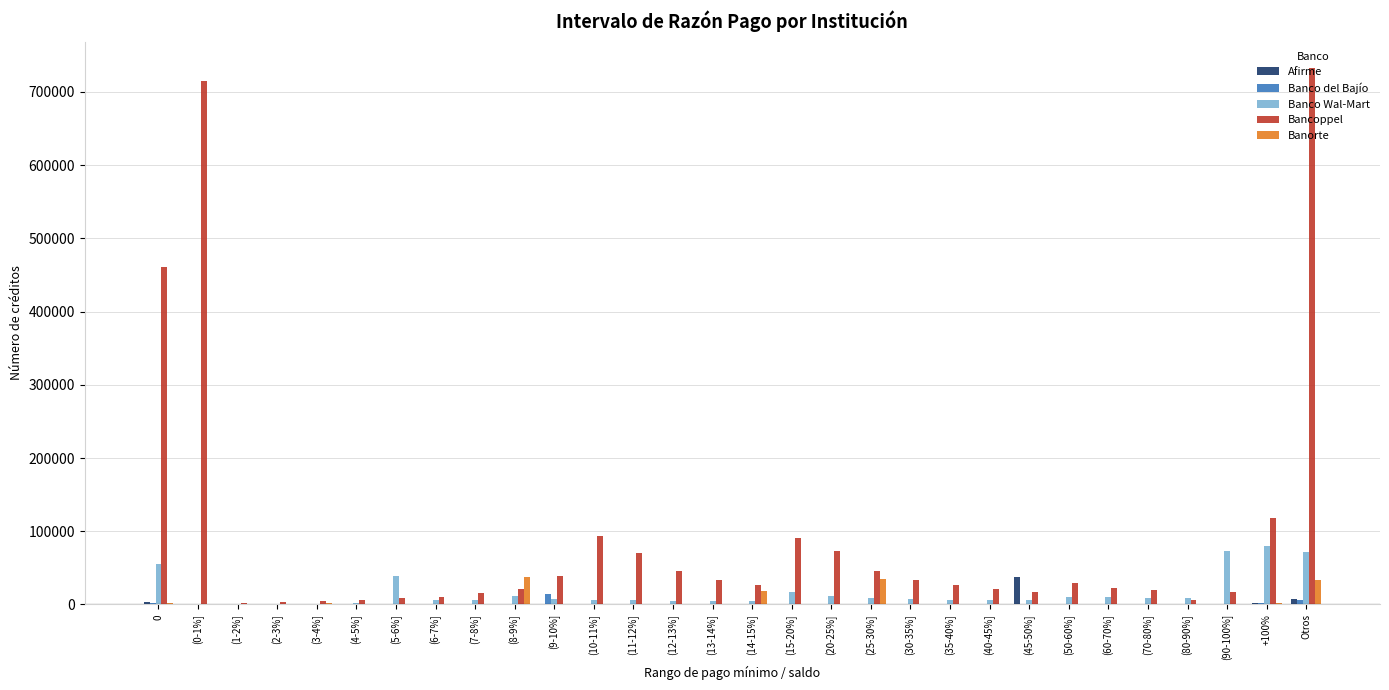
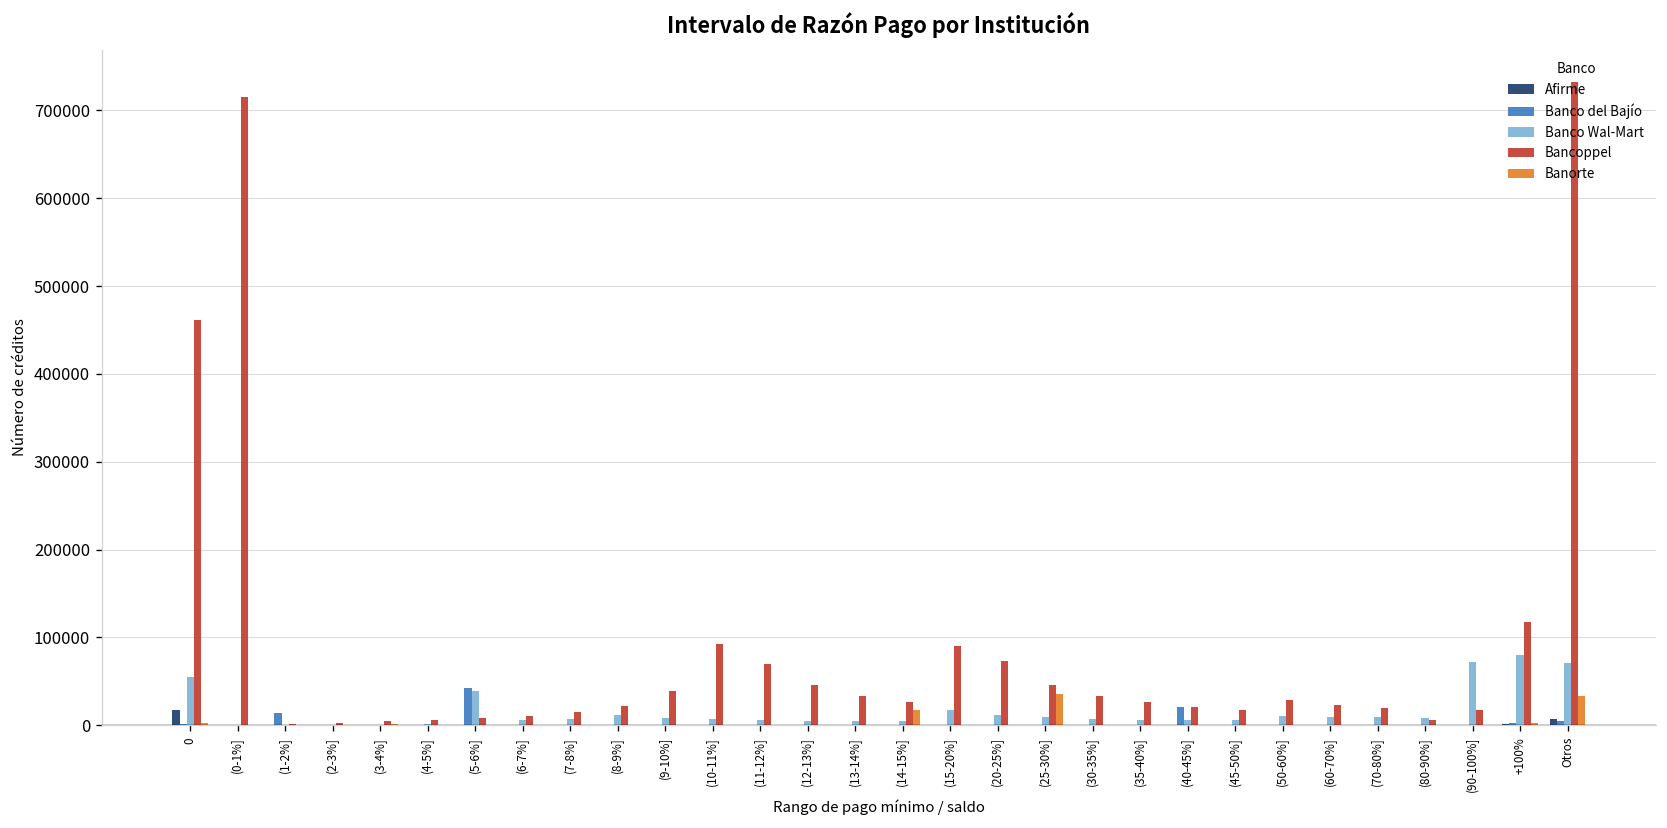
Afirme, 0: 0 -> 20000
Banco del Bajío, (1-2%]: 0 -> 10000
Banco del Bajío, (5-6%]: 0 -> 40000
Banorte, (8-9%]: 40000 -> 0
Banco del Bajío, (9-10%]: 10000 -> 0
Banco del Bajío, (40-45%]: 0 -> 20000
Afirme, (45-50%]: 40000 -> 0
